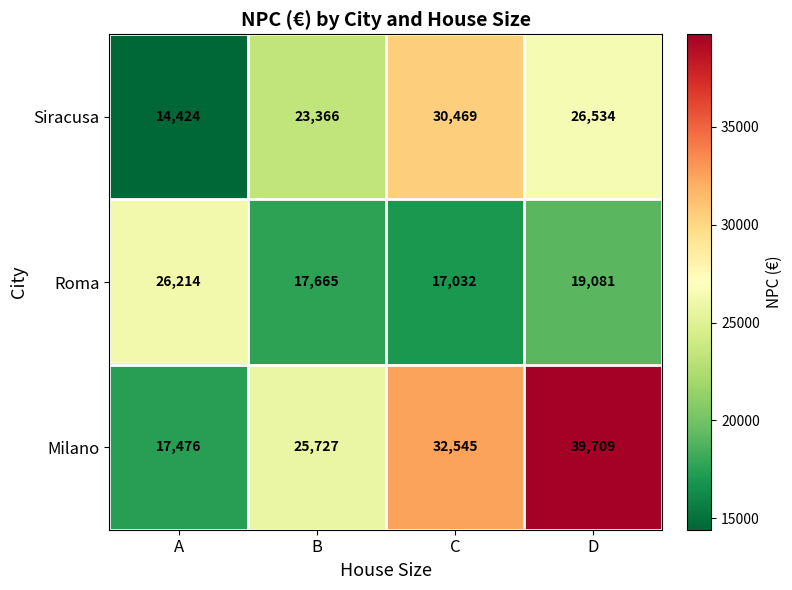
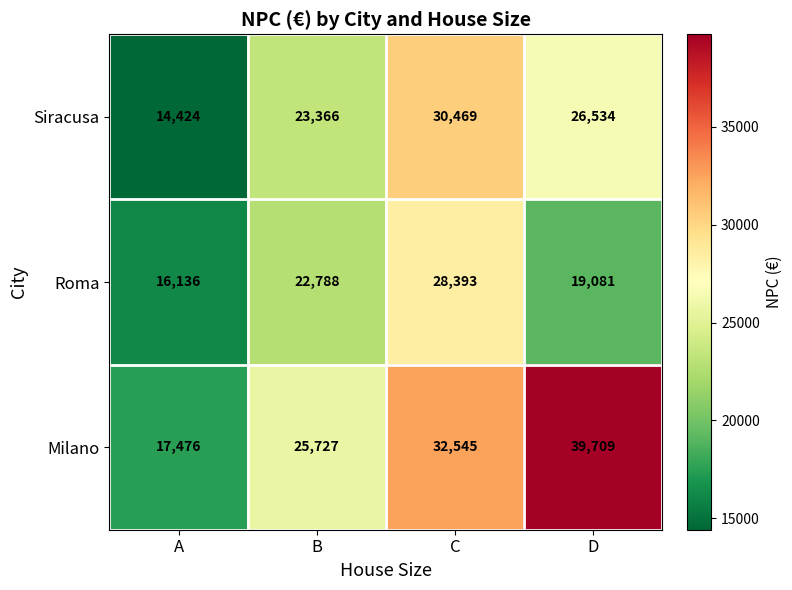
Roma, A: 26,214 -> 16,136
Roma, B: 17,665 -> 22,788
Roma, C: 17,032 -> 28,393
